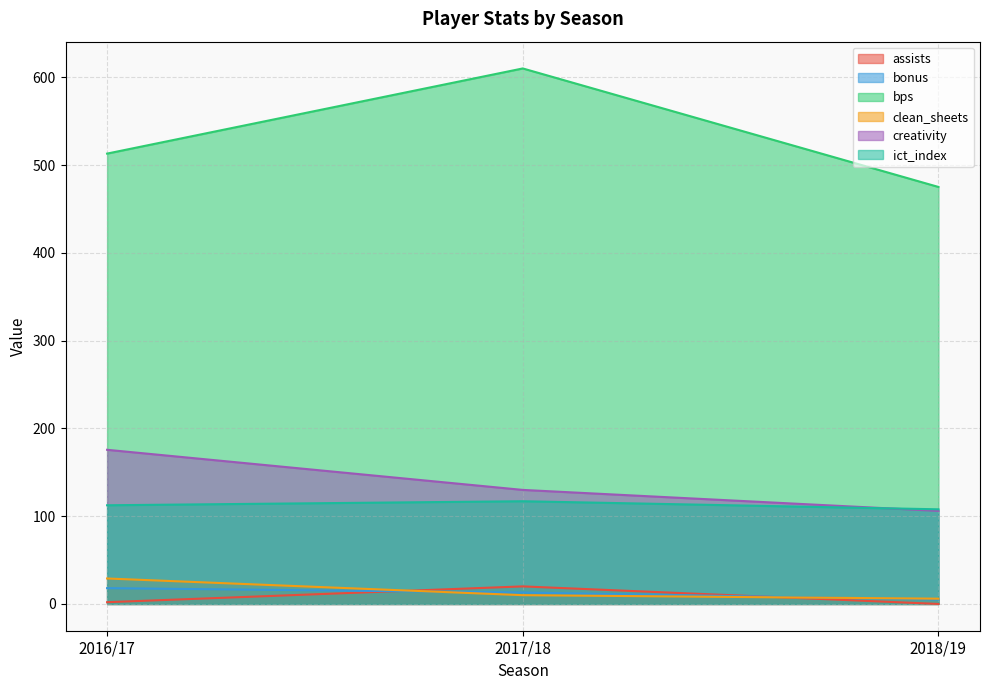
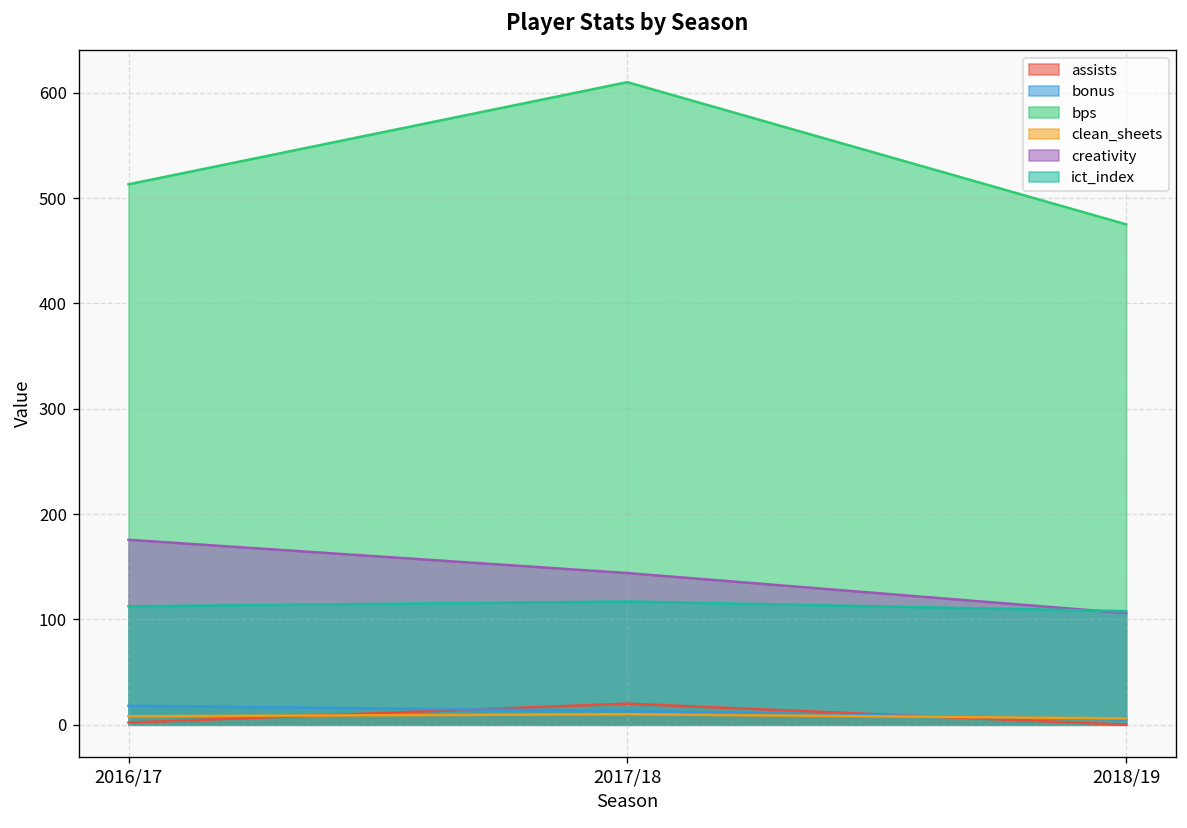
clean_sheets, 2016/17: 30 -> 10
creativity, 2017/18: 130 -> 140
